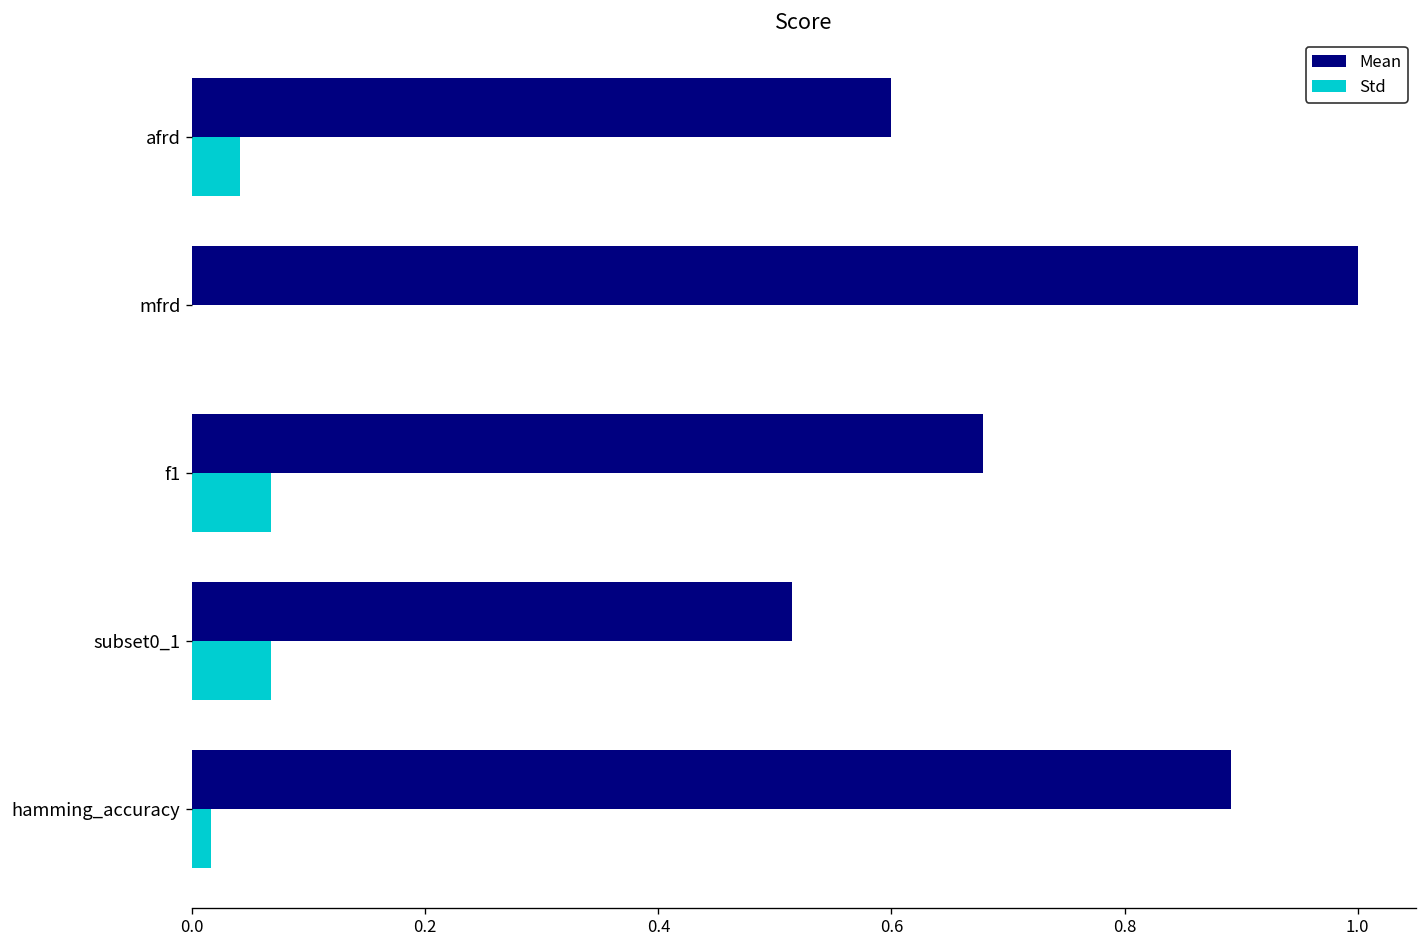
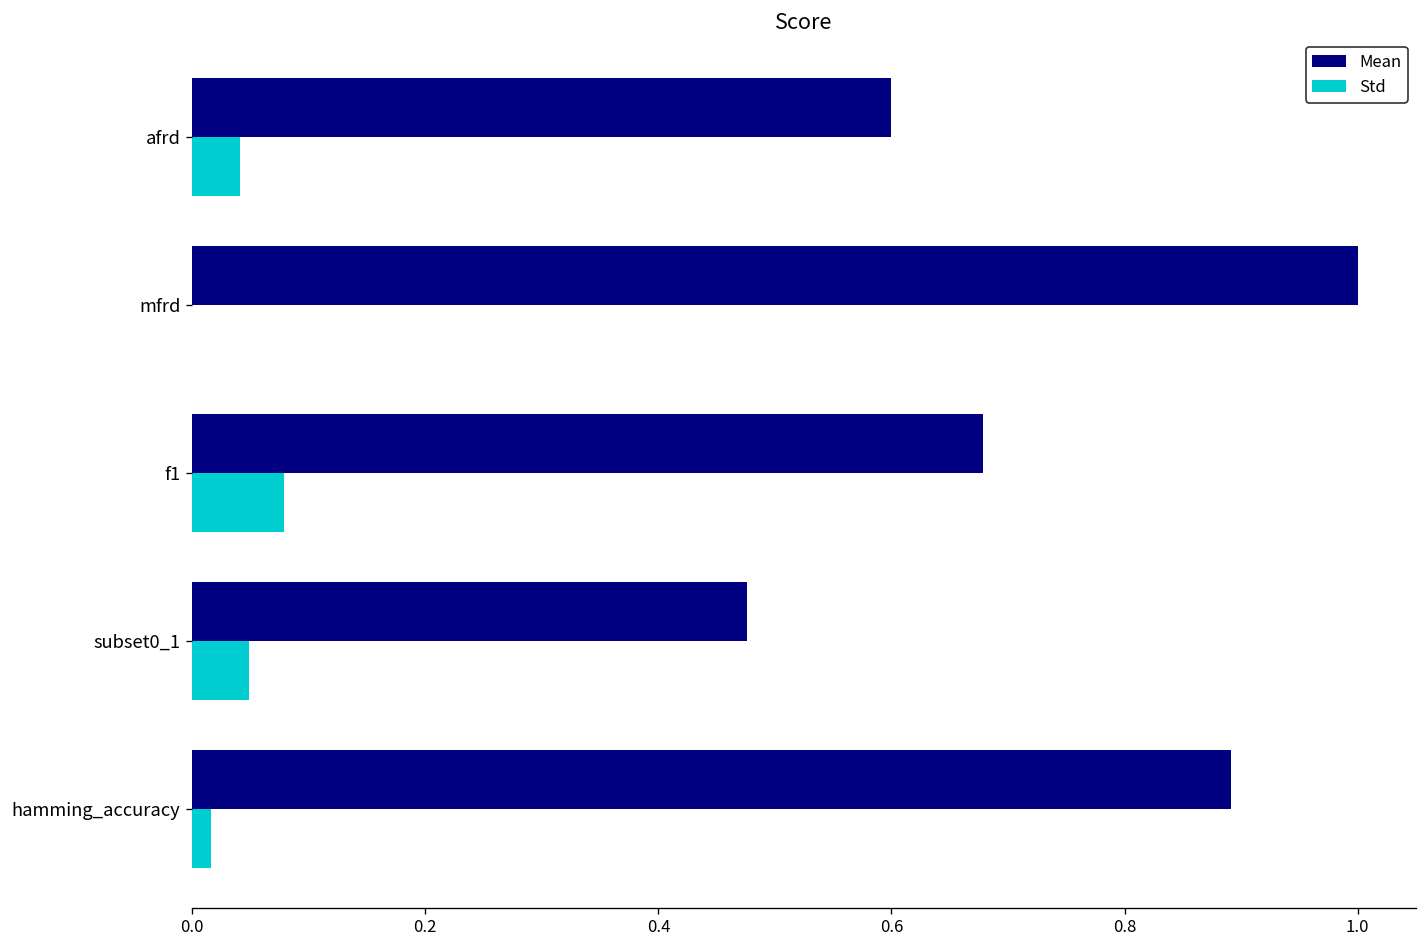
Std, f1: 0.07 -> 0.08
Mean, subset0_1: 0.51 -> 0.48
Std, subset0_1: 0.07 -> 0.05
